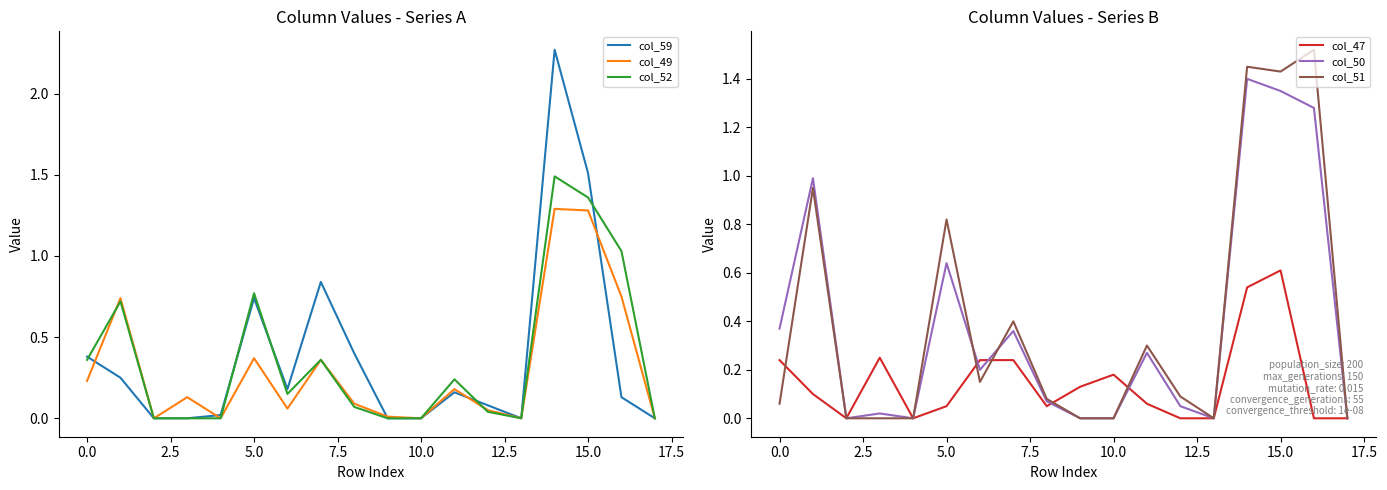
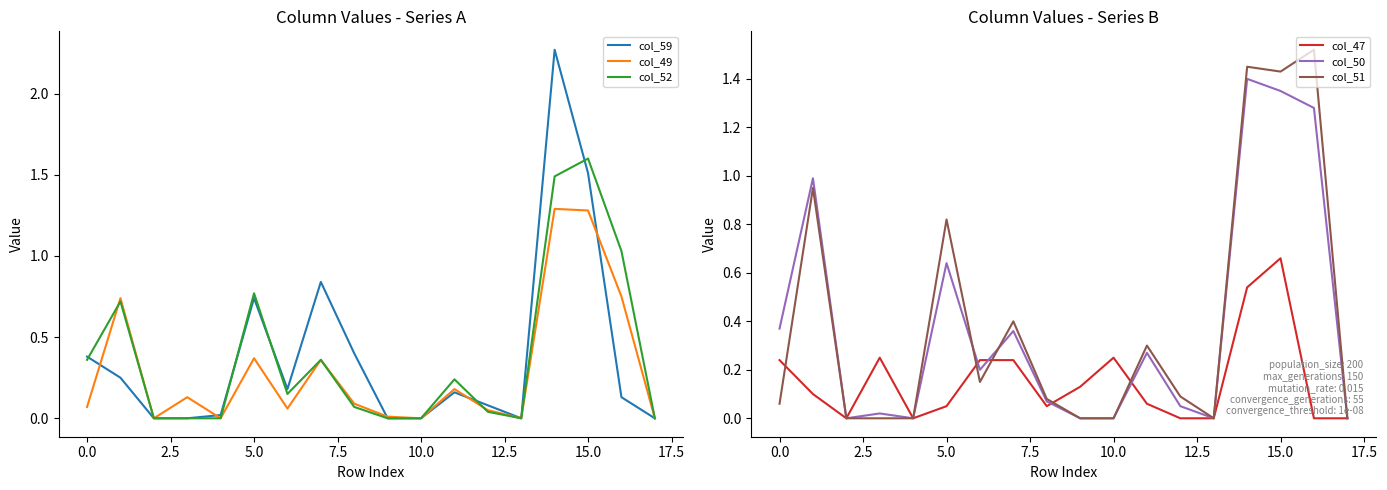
Column Values - Series A, col_49, 0.0: 0.23 -> 0.07
Column Values - Series A, col_52, 15.0: 1.36 -> 1.60
Column Values - Series B, col_47, 10.0: 0.18 -> 0.25
Column Values - Series B, col_47, 15.0: 0.61 -> 0.66
